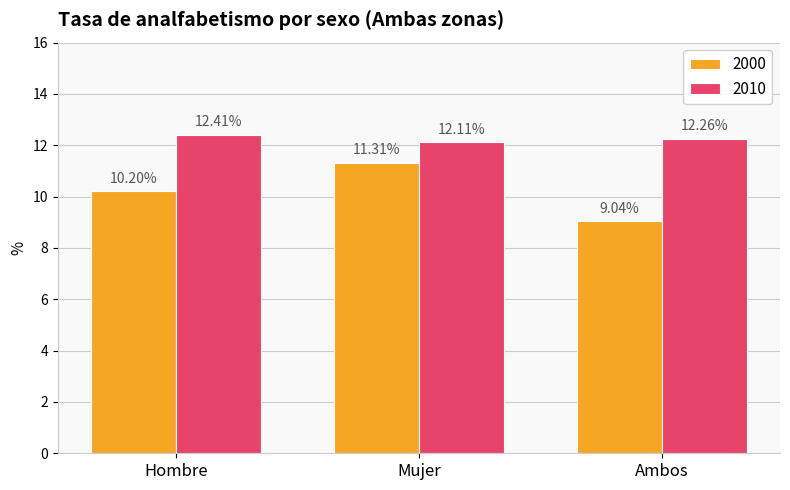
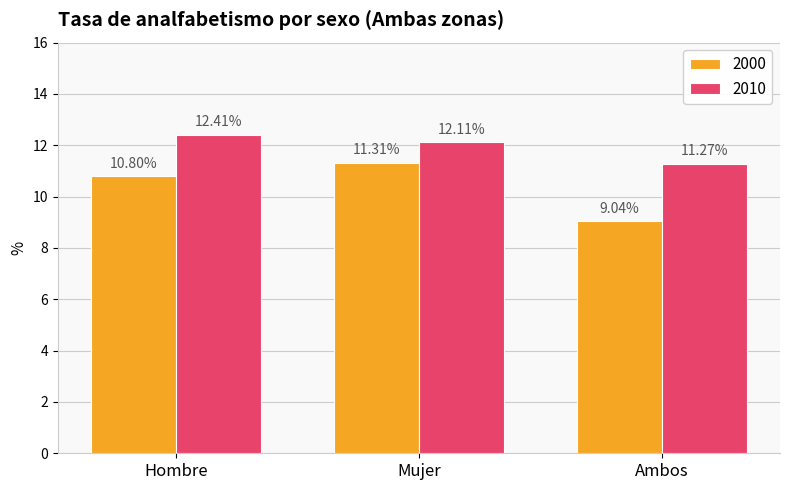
2000, Hombre: 10.20% -> 10.80%
2010, Ambos: 12.26% -> 11.27%
